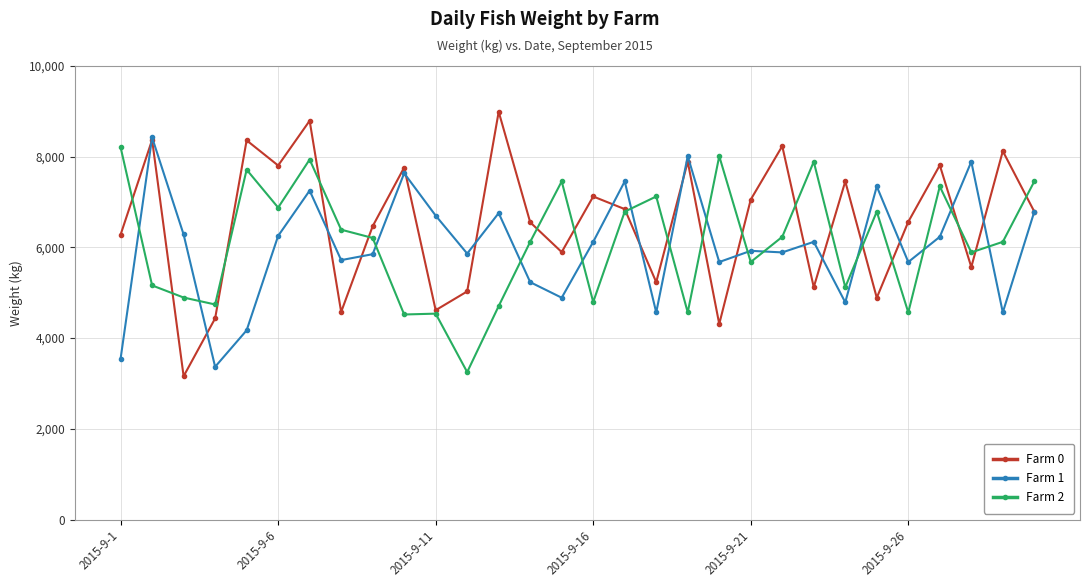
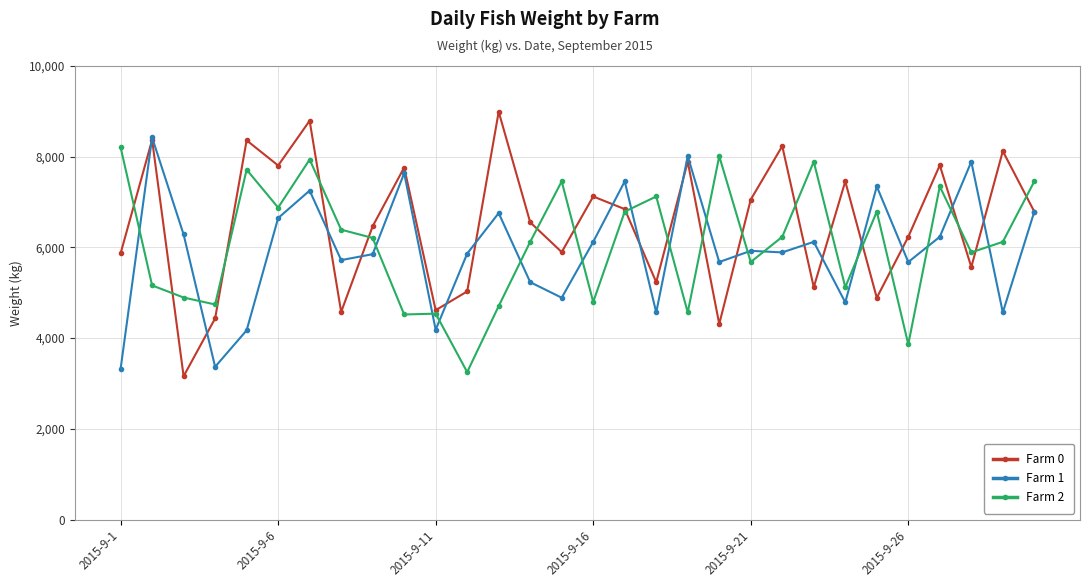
Farm 0, 2015-9-1: 6,300 -> 5,900
Farm 1, 2015-9-1: 3,500 -> 3,300
Farm 1, 2015-9-6: 6,300 -> 6,600
Farm 1, 2015-9-11: 6,700 -> 4,200
Farm 0, 2015-9-26: 6,600 -> 6,200
Farm 2, 2015-9-26: 4,600 -> 3,900
